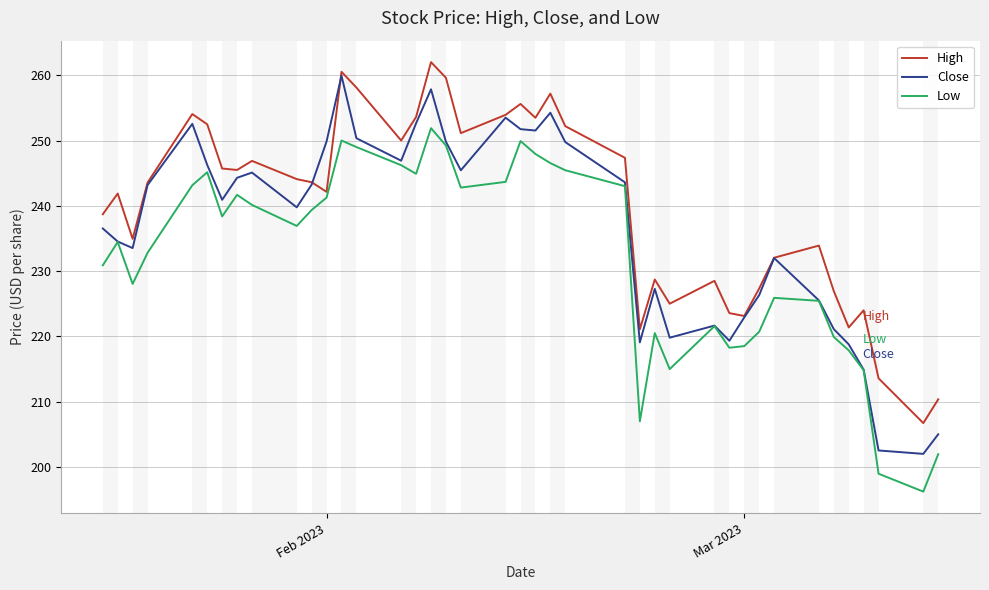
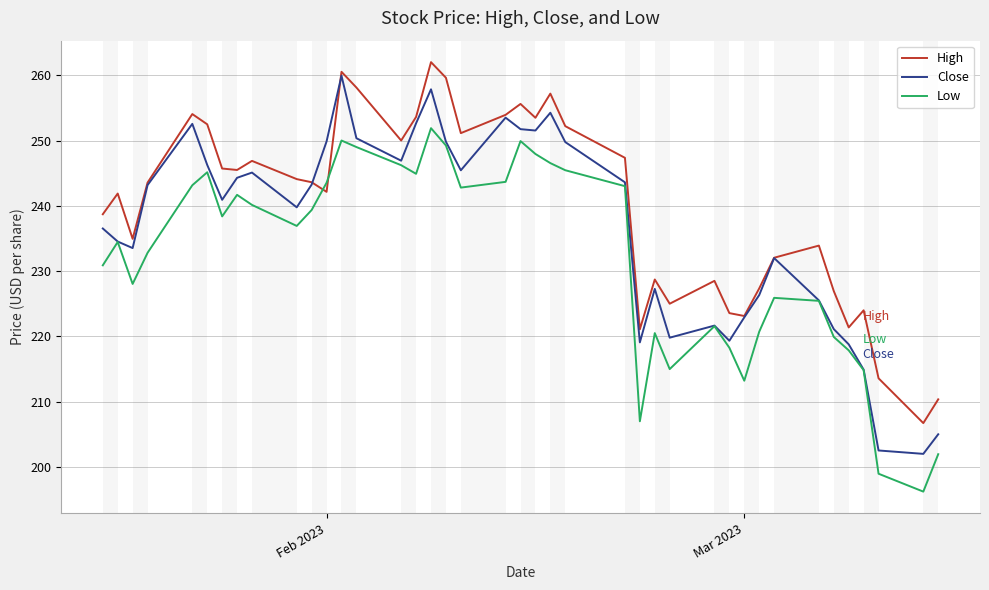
Low, Feb 2023: 241 -> 244
Low, Mar 2023: 219 -> 213
